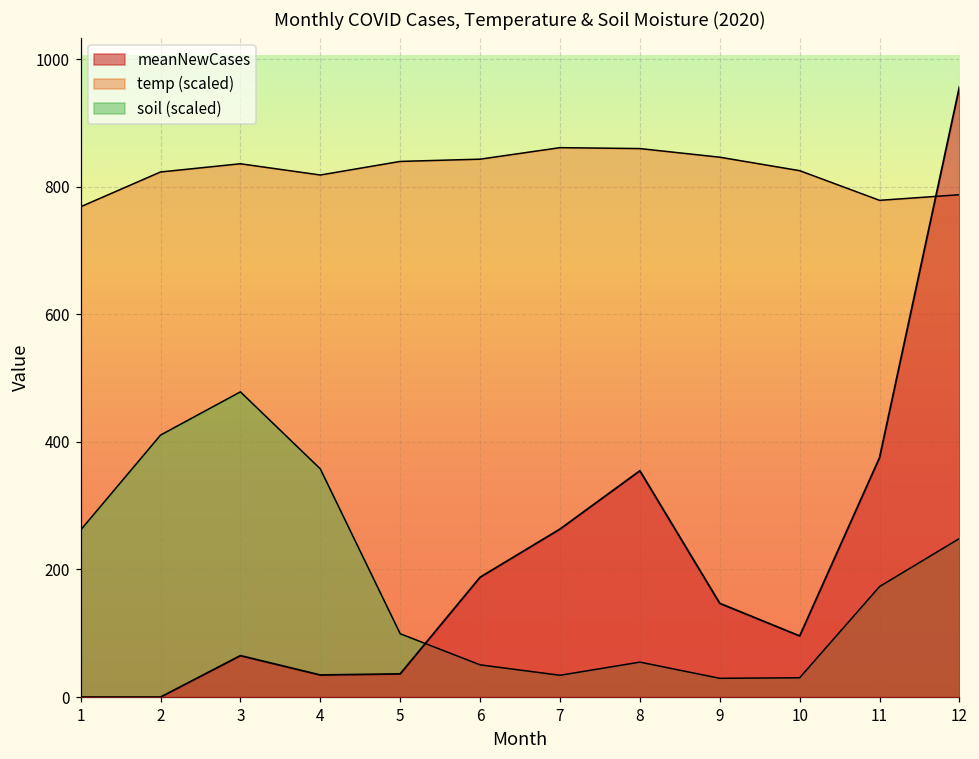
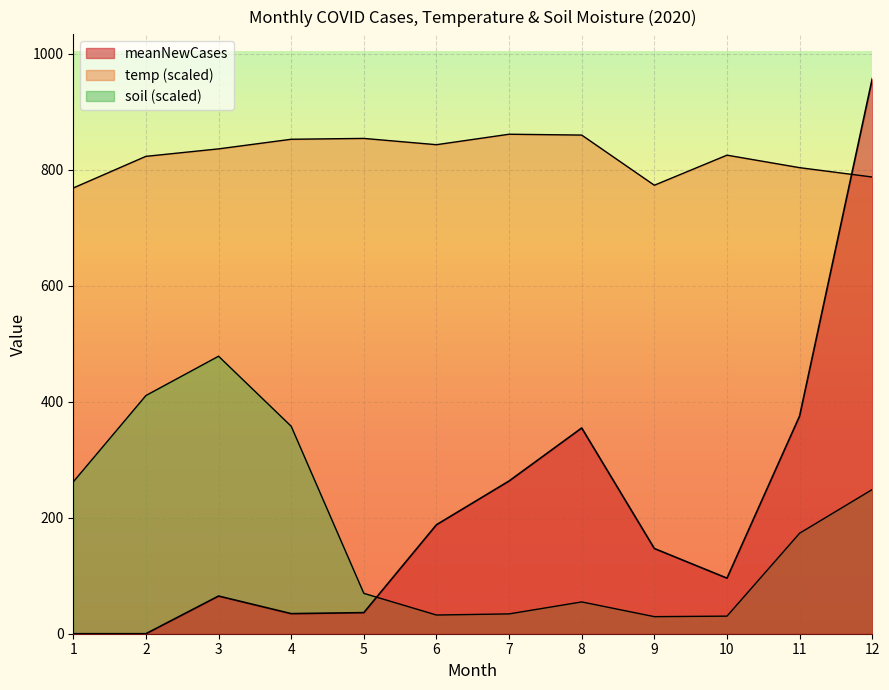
temp (scaled), 4: 820 -> 850
temp (scaled), 5: 840 -> 850
soil (scaled), 5: 100 -> 70
soil (scaled), 6: 50 -> 30
temp (scaled), 9: 850 -> 770
temp (scaled), 11: 780 -> 800
